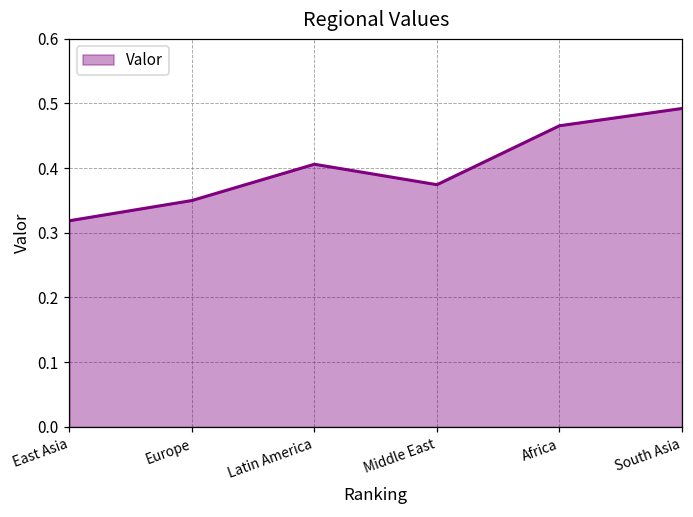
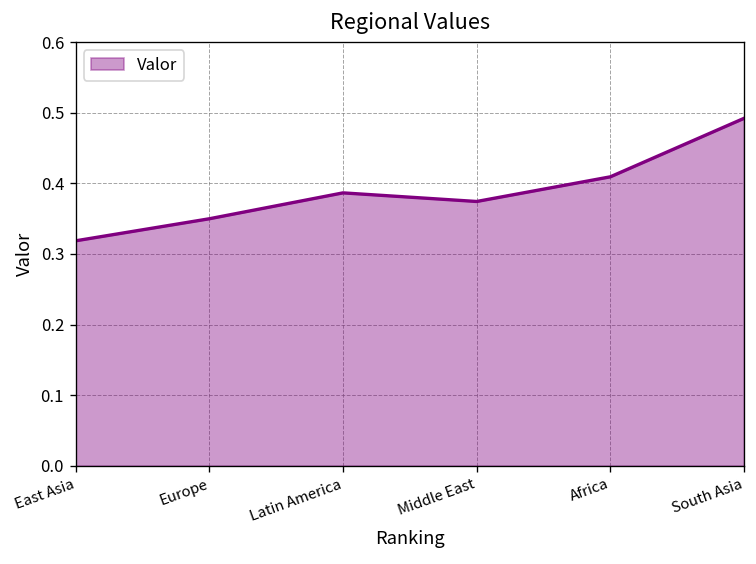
Latin America: 0.41 -> 0.39
Africa: 0.47 -> 0.41
